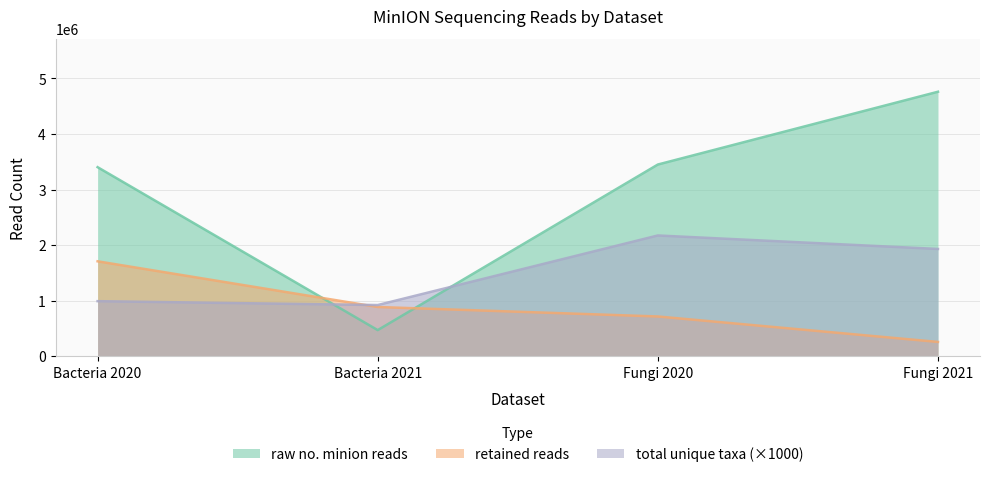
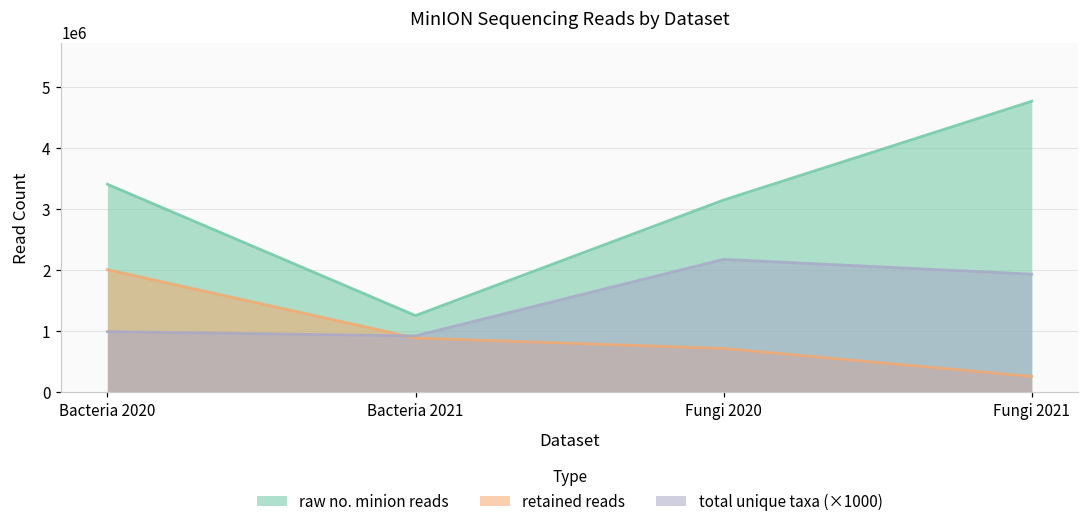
retained reads, Bacteria 2020: 1700000 -> 2000000
raw no. minion reads, Bacteria 2021: 500000 -> 1300000
raw no. minion reads, Fungi 2020: 3500000 -> 3100000
